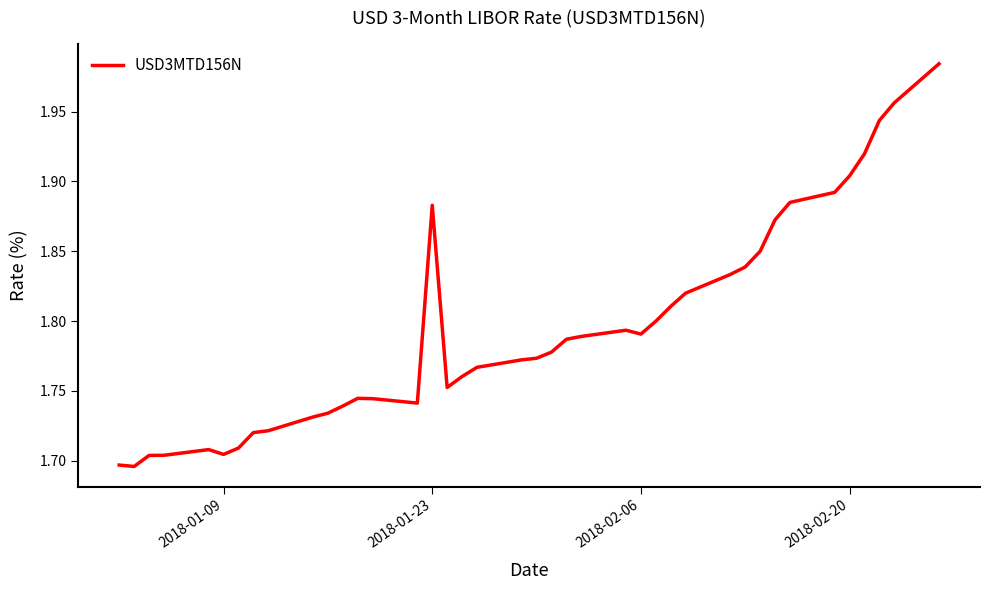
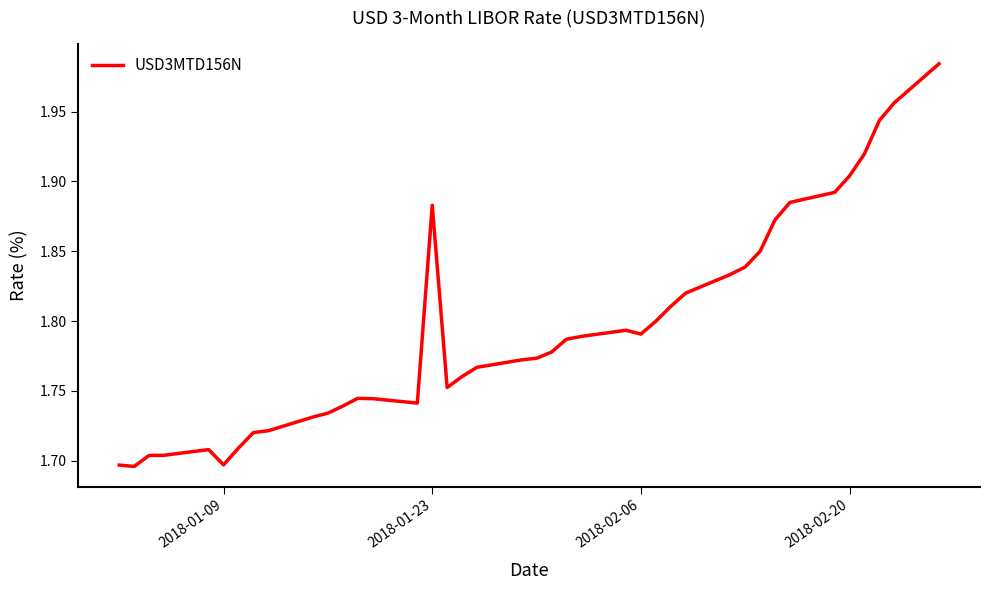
2018-01-09: 1.705 -> 1.697
